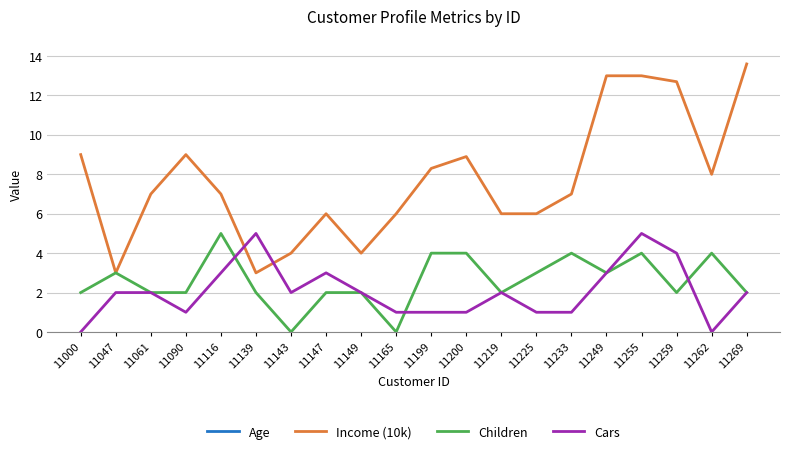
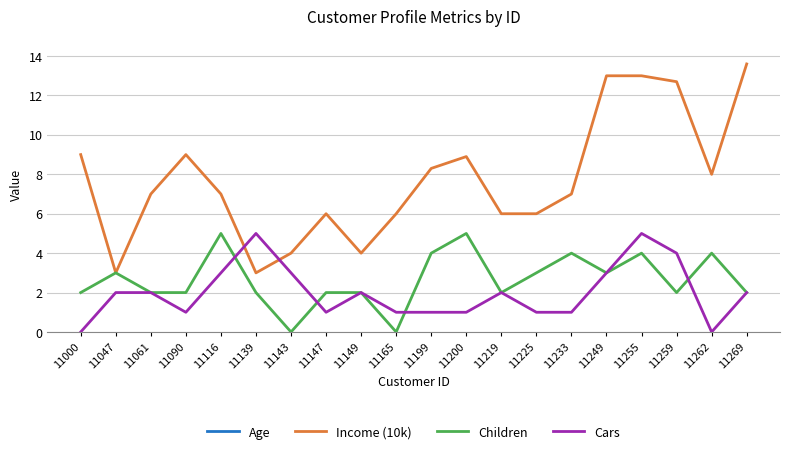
Cars, 11143: 2 -> 3
Cars, 11147: 3 -> 1
Children, 11200: 4 -> 5
